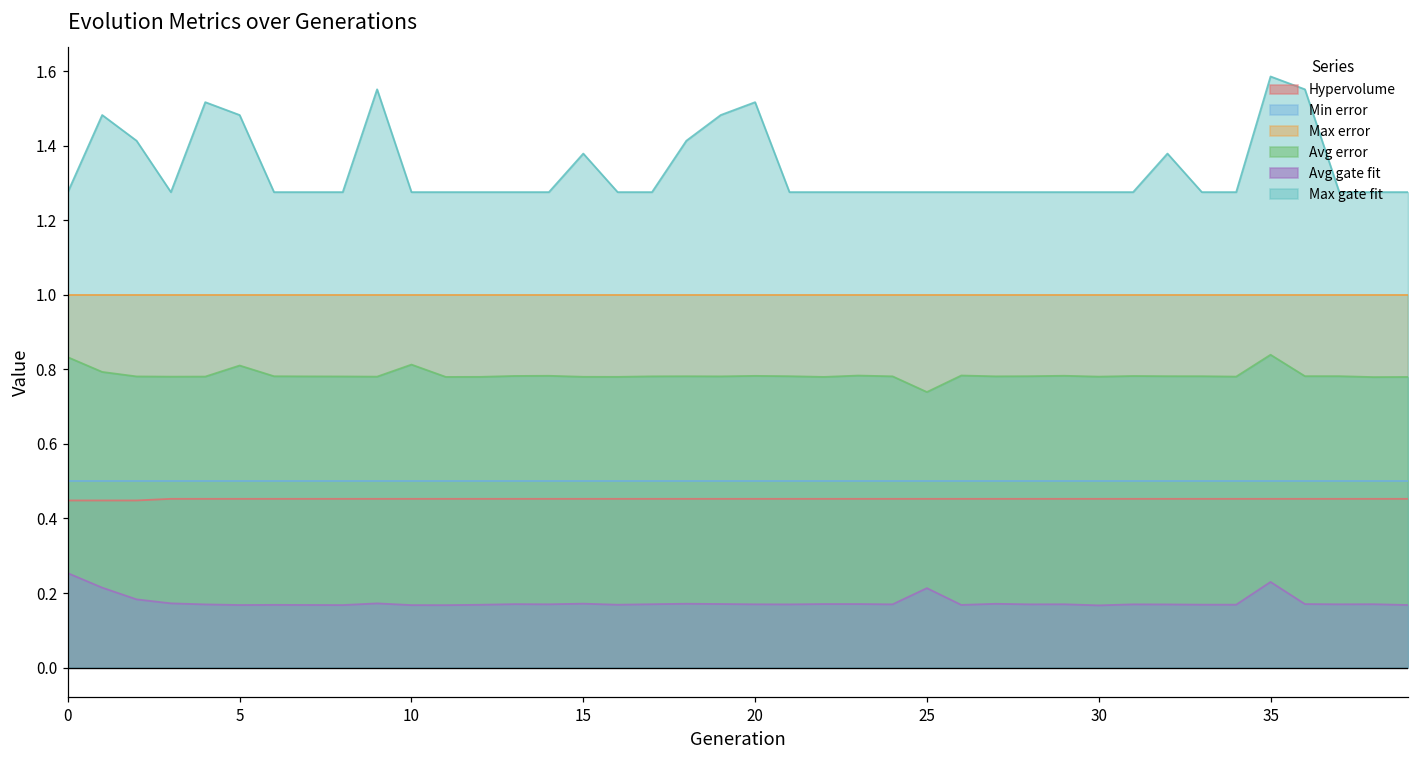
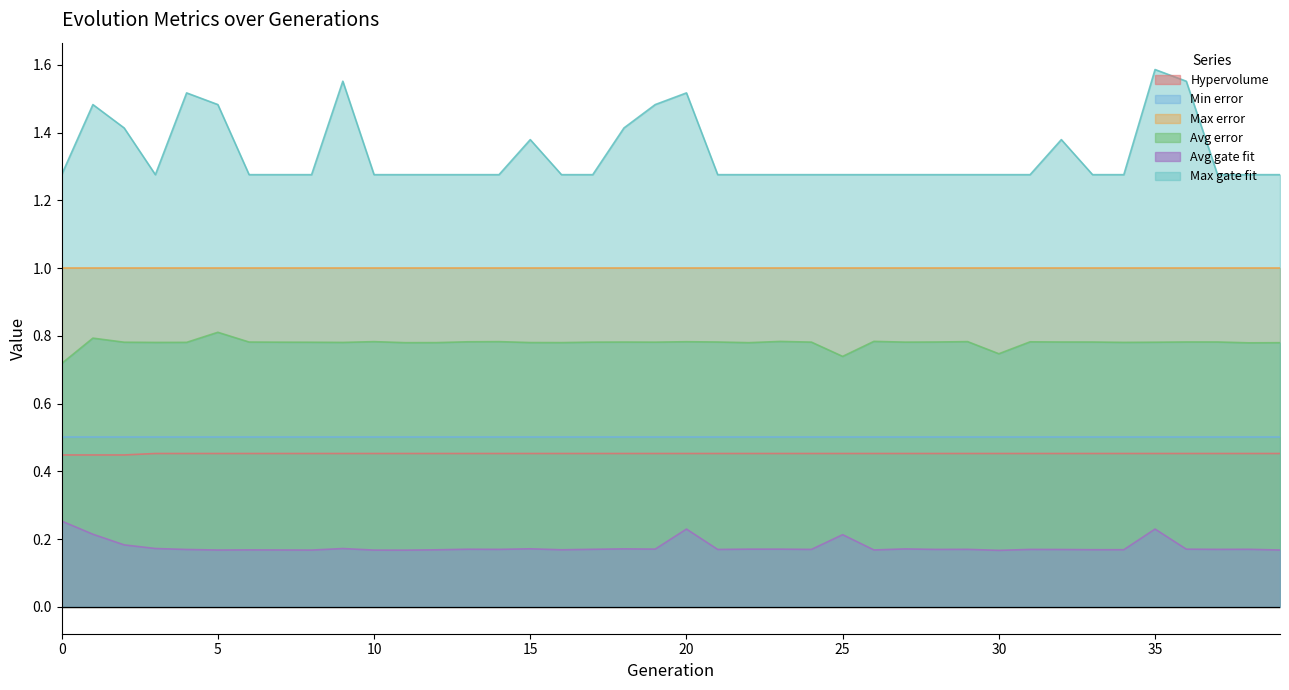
Avg error, 0: 0.83 -> 0.72
Avg error, 10: 0.81 -> 0.78
Avg gate fit, 20: 0.17 -> 0.23
Avg error, 30: 0.78 -> 0.75
Avg error, 35: 0.84 -> 0.78
